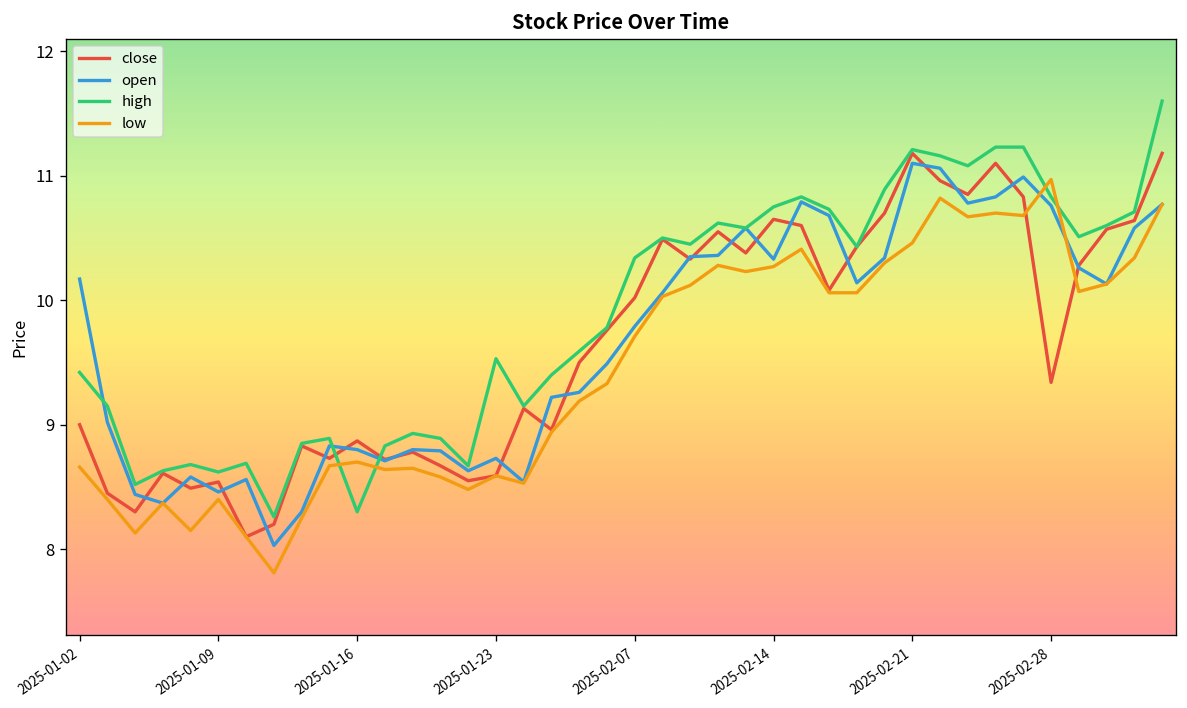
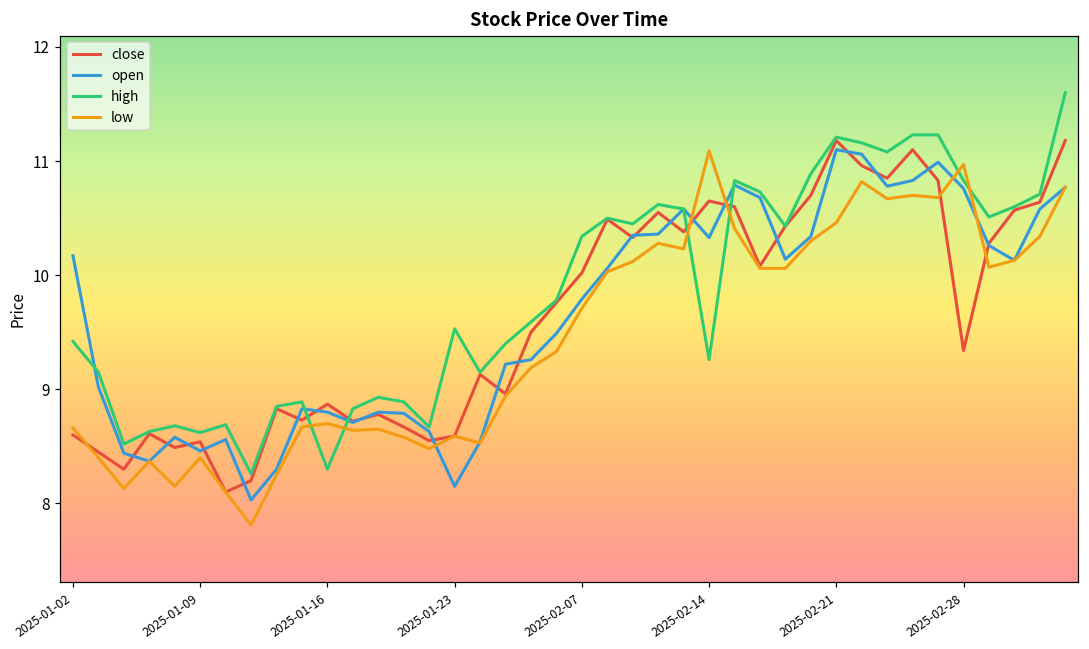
close, 2025-01-02: 9.0 -> 8.6
open, 2025-01-23: 8.73 -> 8.15
high, 2025-02-14: 10.75 -> 9.26
low, 2025-02-14: 10.27 -> 11.09
